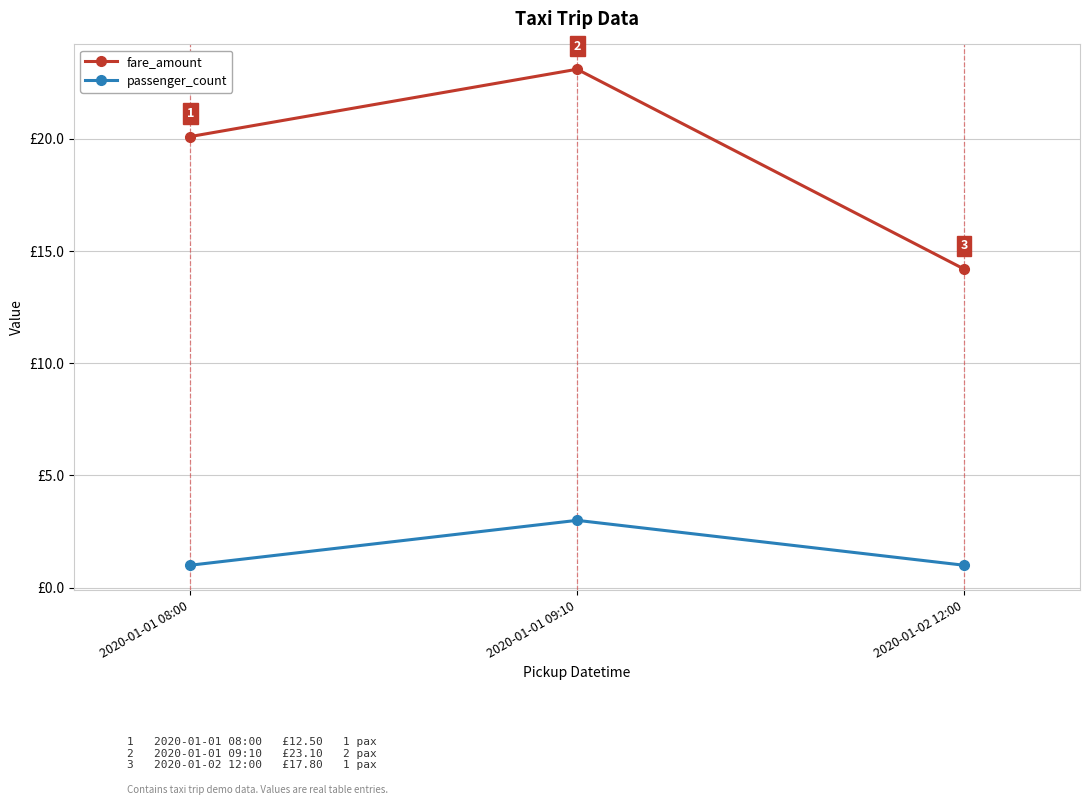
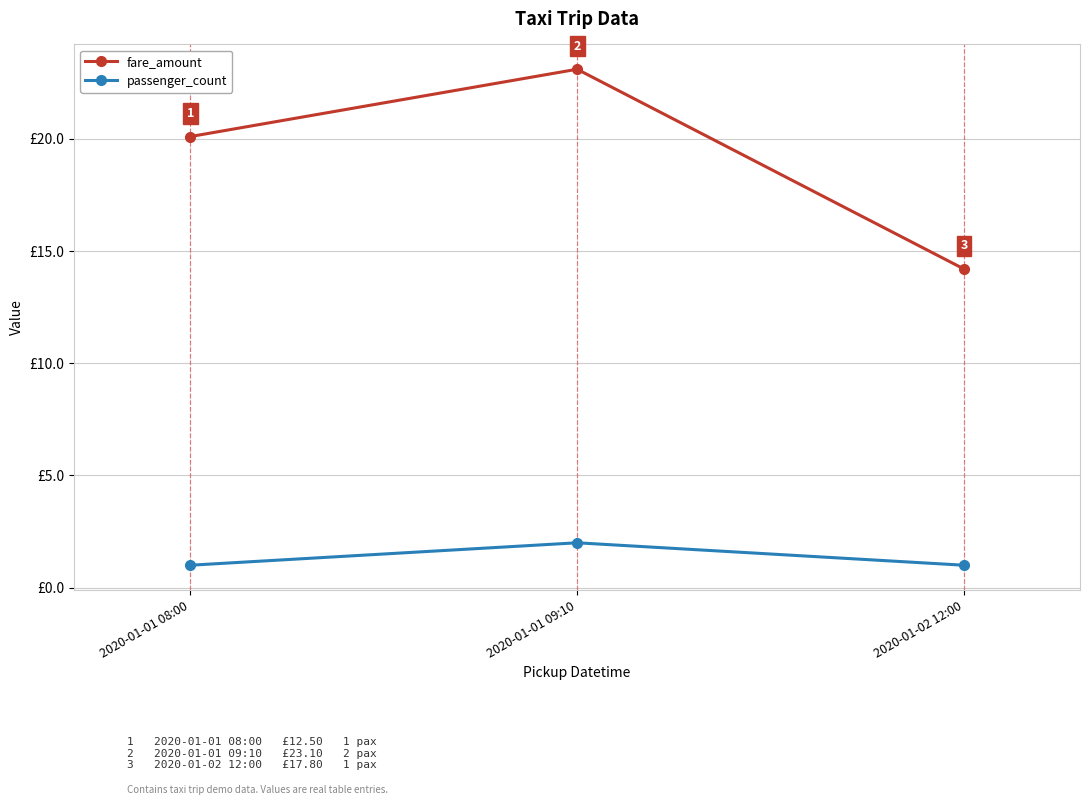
passenger_count, 2020-01-01 09:10: £3 -> £2
